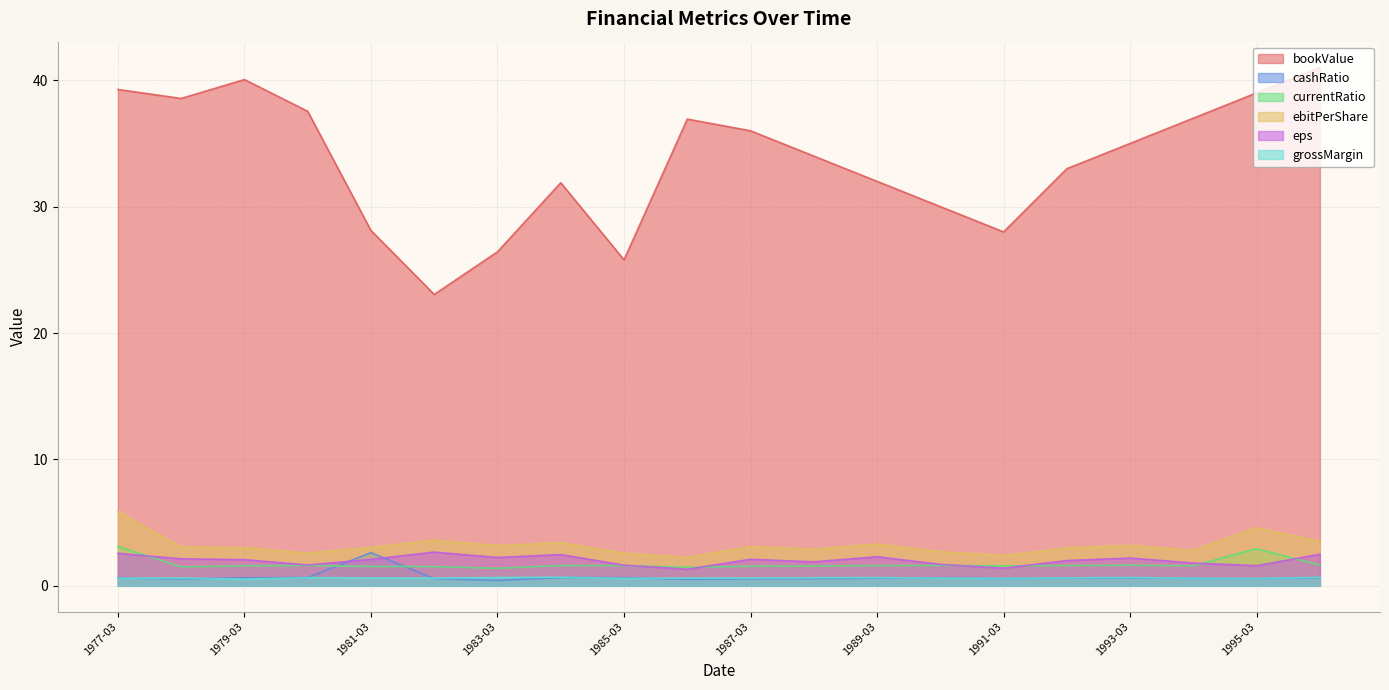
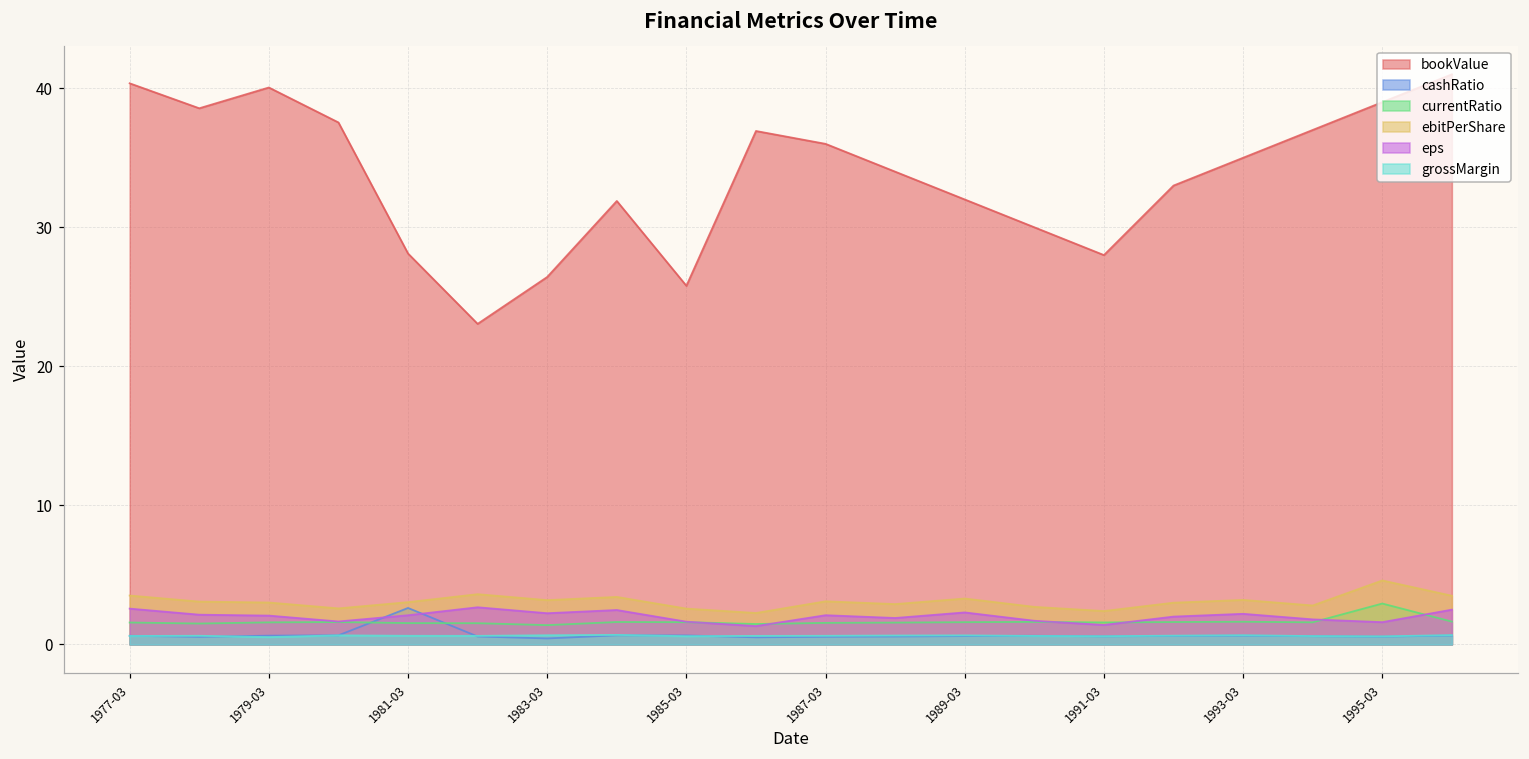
bookValue, 1977-03: 39.3 -> 40.4
currentRatio, 1977-03: 3.1 -> 1.6
ebitPerShare, 1977-03: 5.9 -> 3.5
